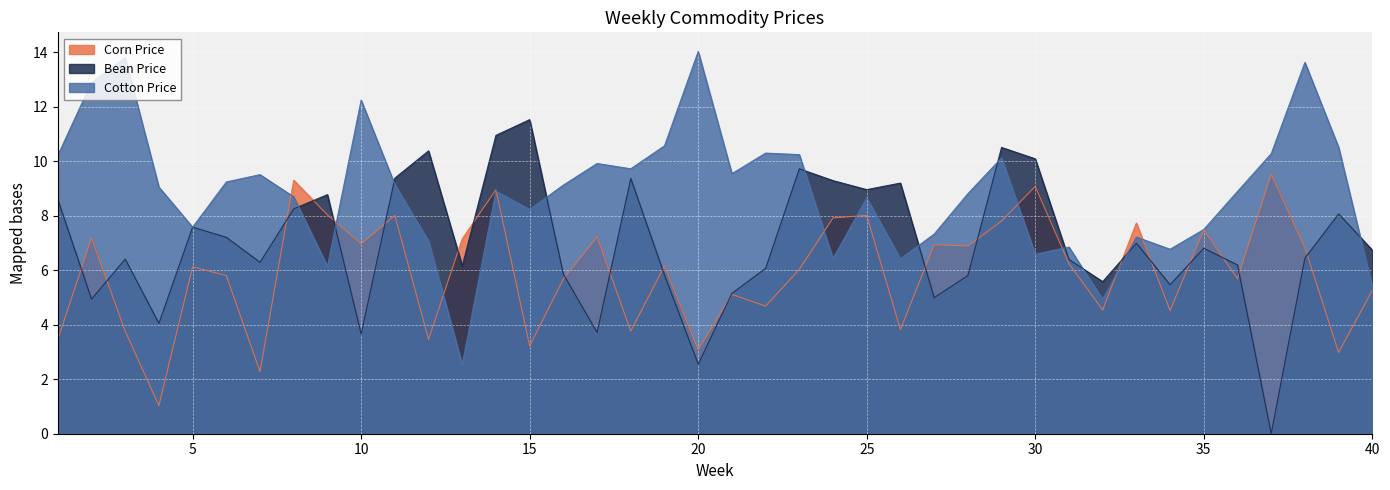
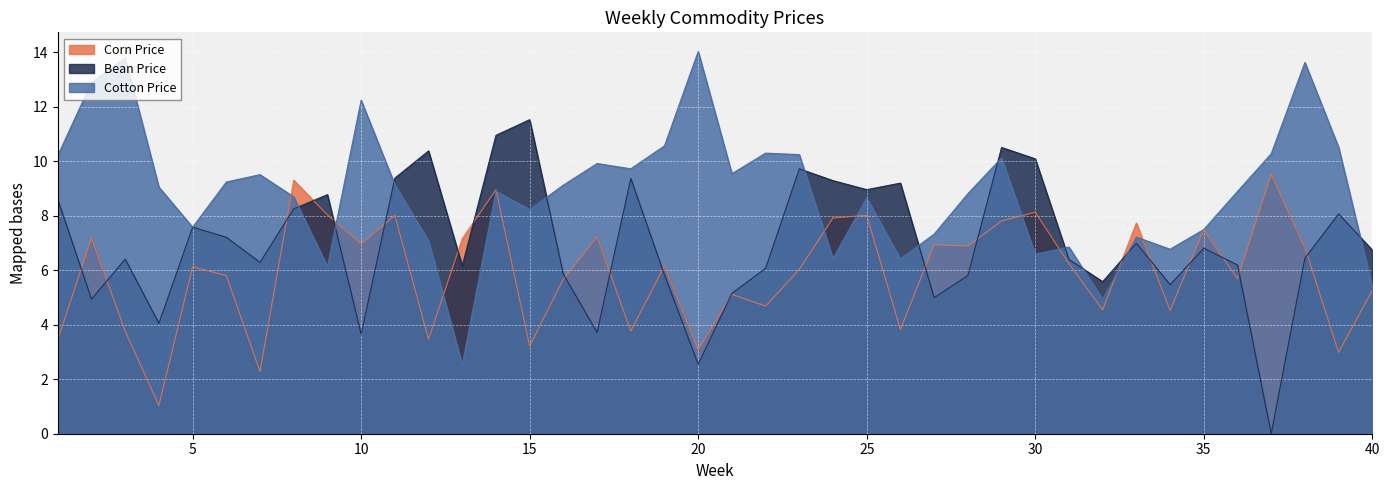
Corn Price, 30: 9.1 -> 8.1
